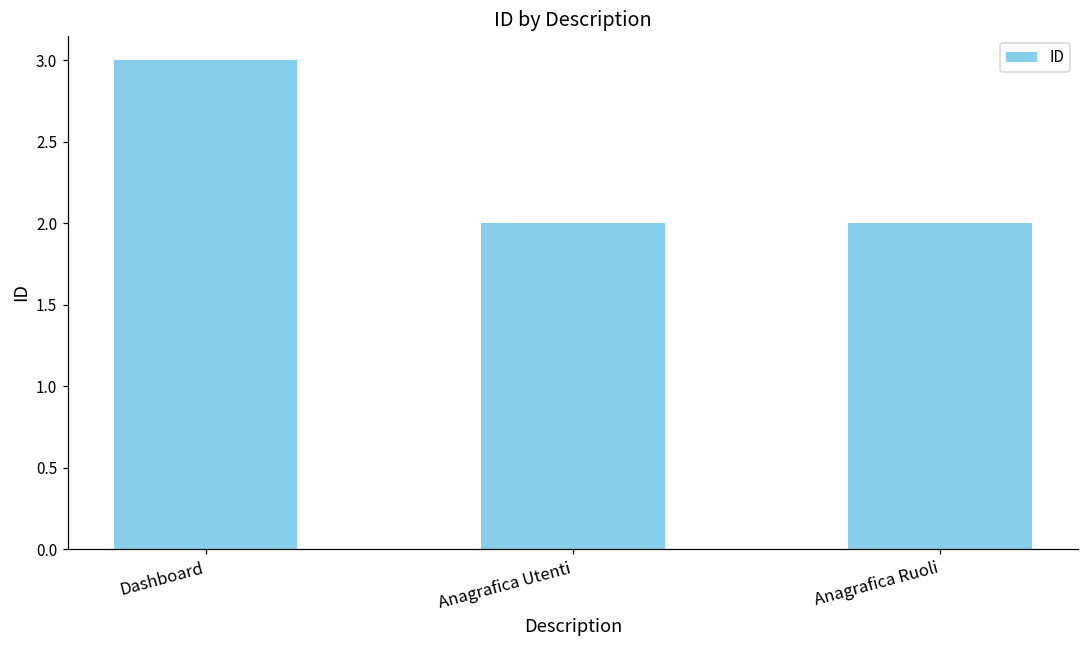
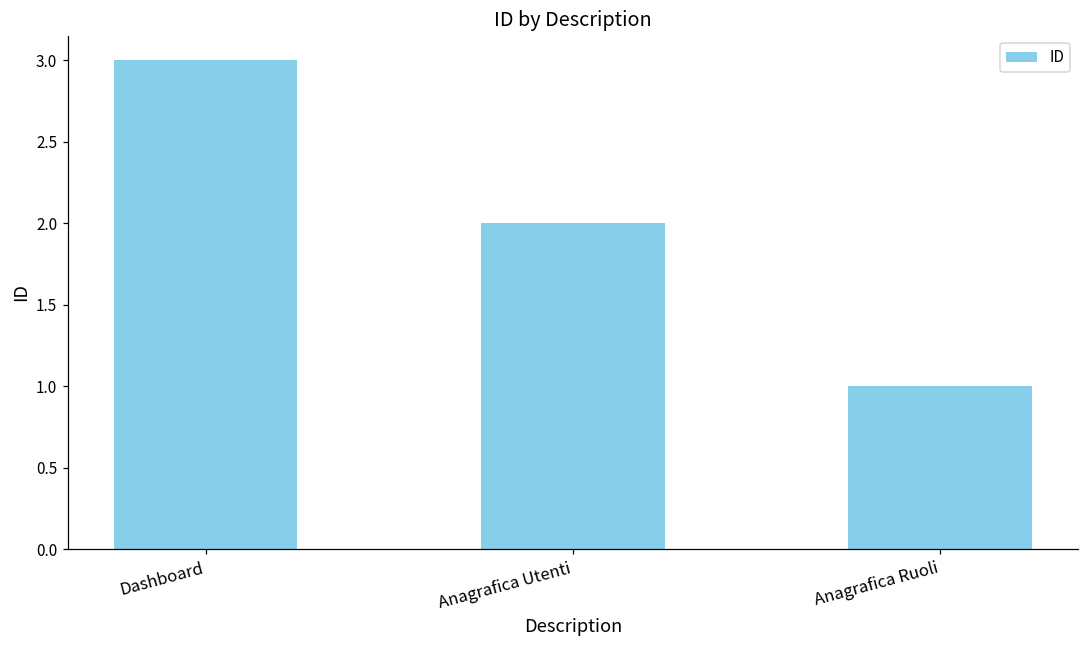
Anagrafica Ruoli: 2 -> 1
